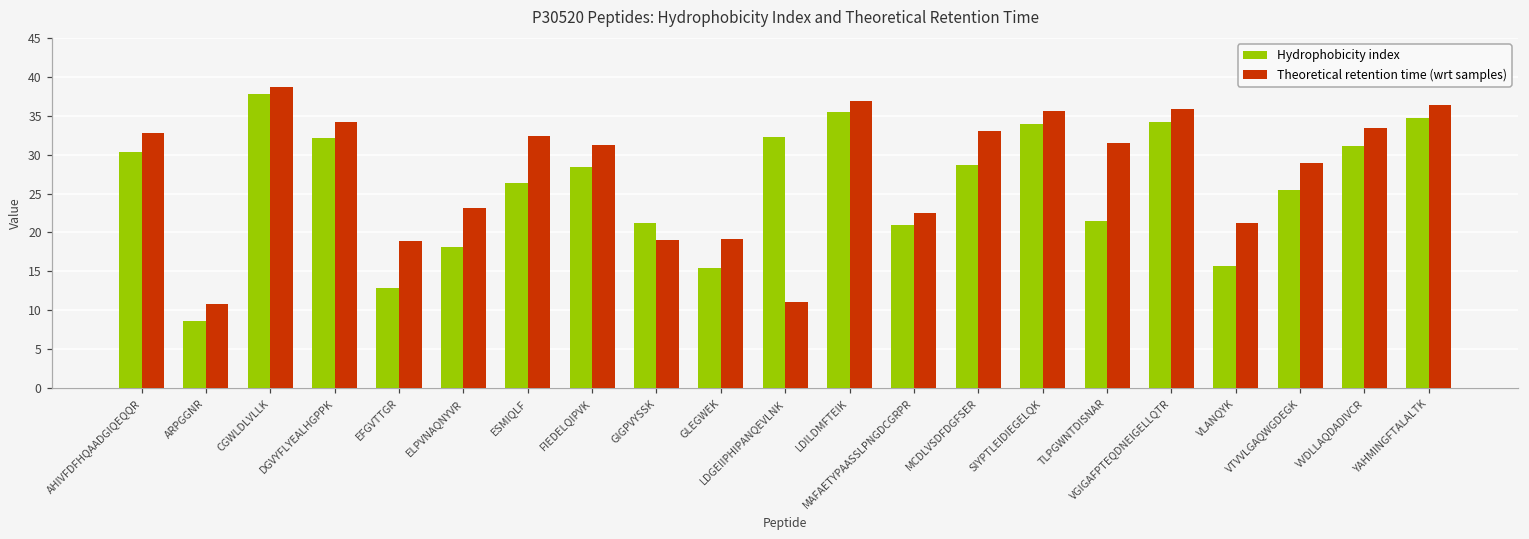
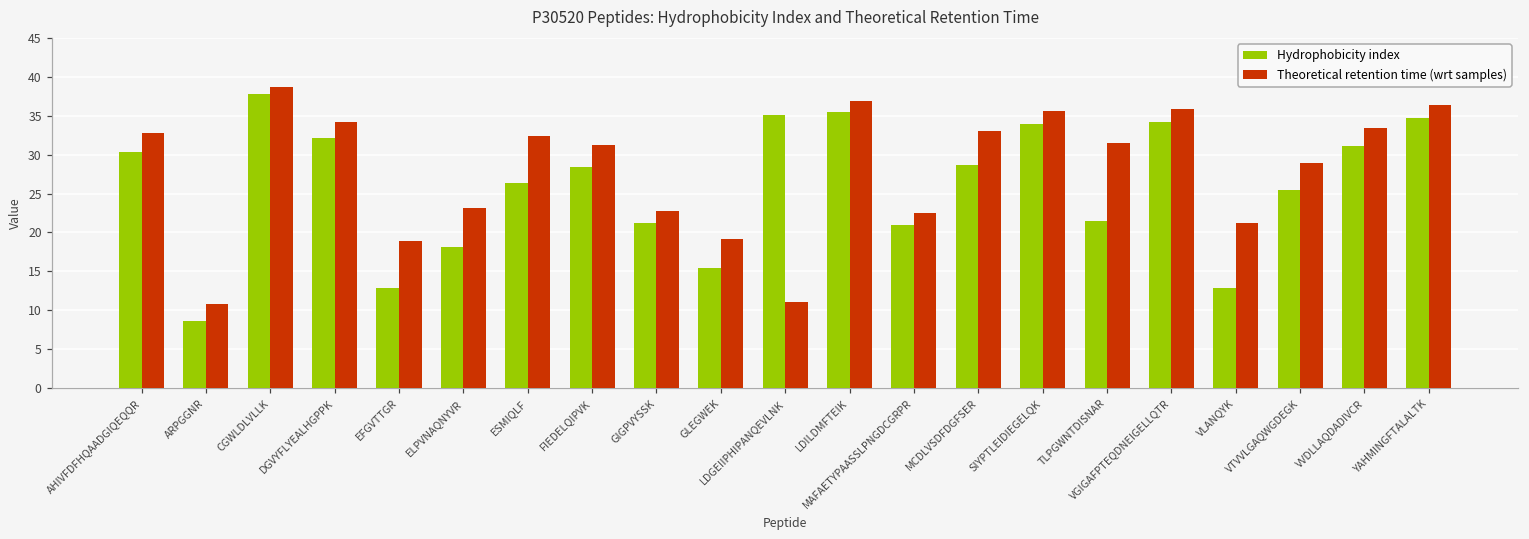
Theoretical retention time (wrt samples), GIGPVYSSK: 19 -> 23
Hydrophobicity index, LDGEIIPHIPANQEVLNK: 32 -> 35
Hydrophobicity index, VLANQYK: 16 -> 13
